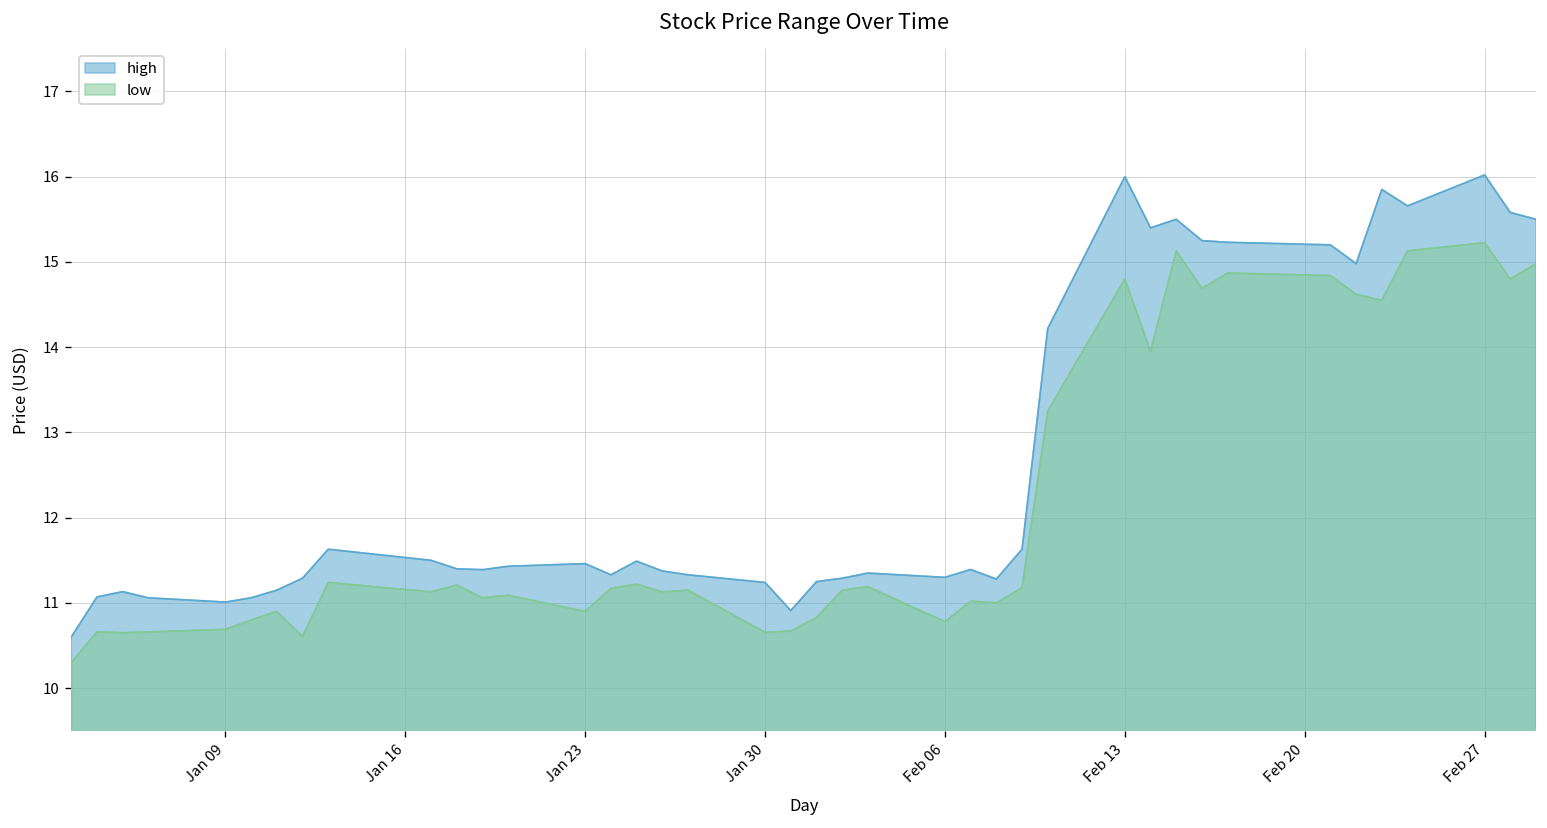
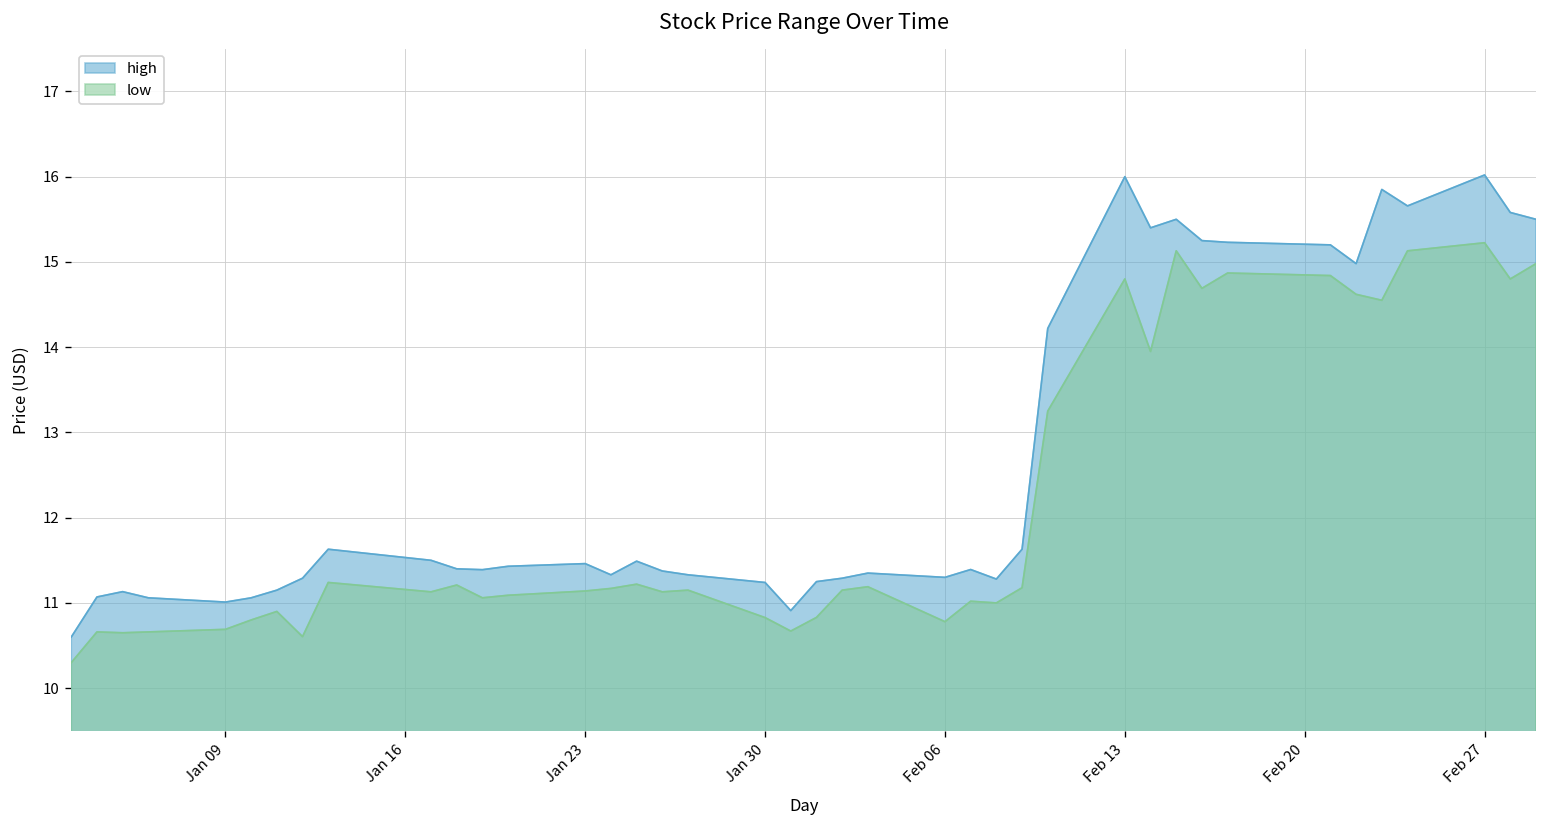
low, Jan 23: 10.9 -> 11.1
low, Jan 30: 10.7 -> 10.8
